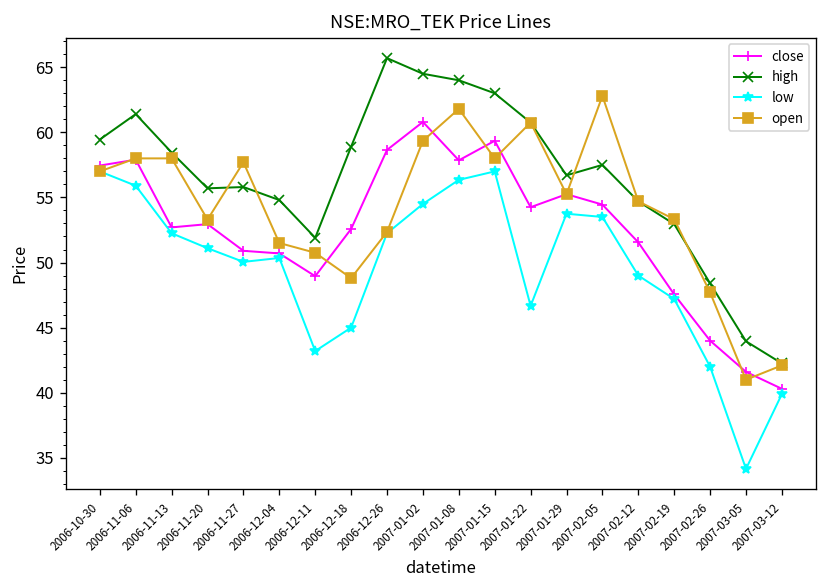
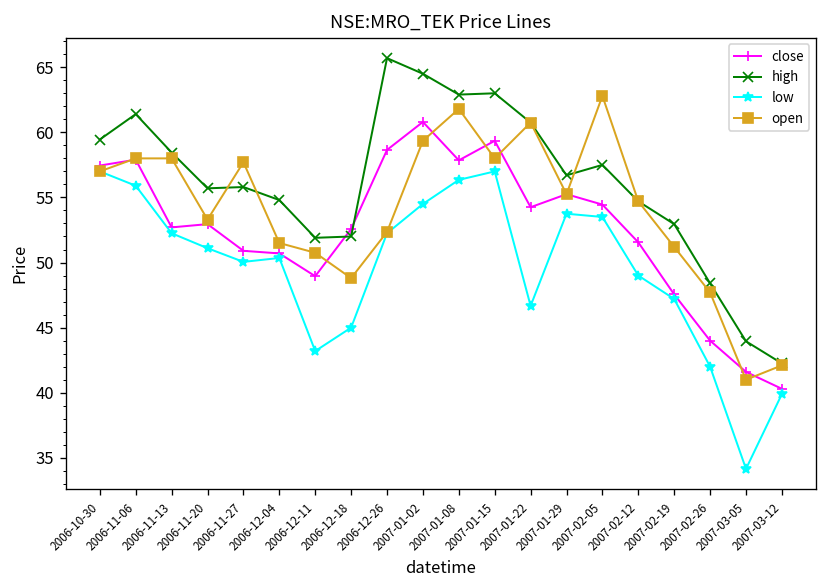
high, 2006-12-18: 58.9 -> 52.0
high, 2007-01-08: 64.0 -> 62.9
open, 2007-02-19: 53.3 -> 51.2
